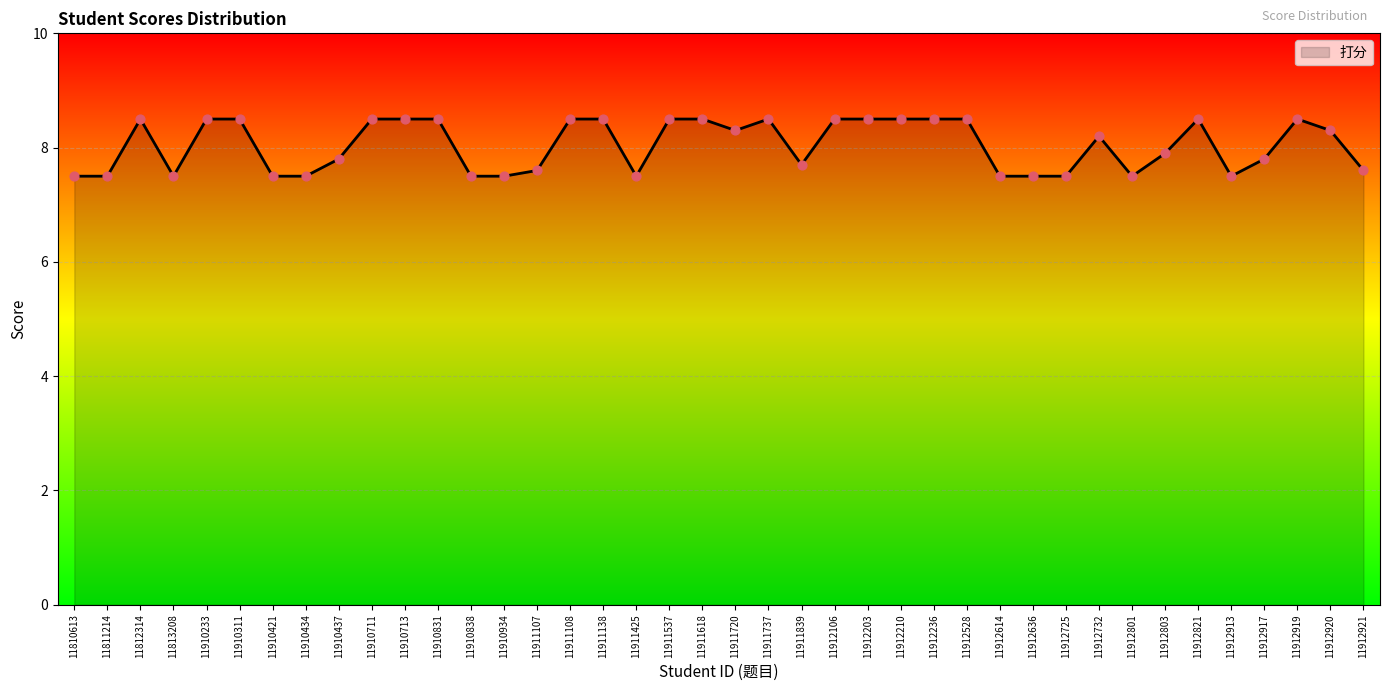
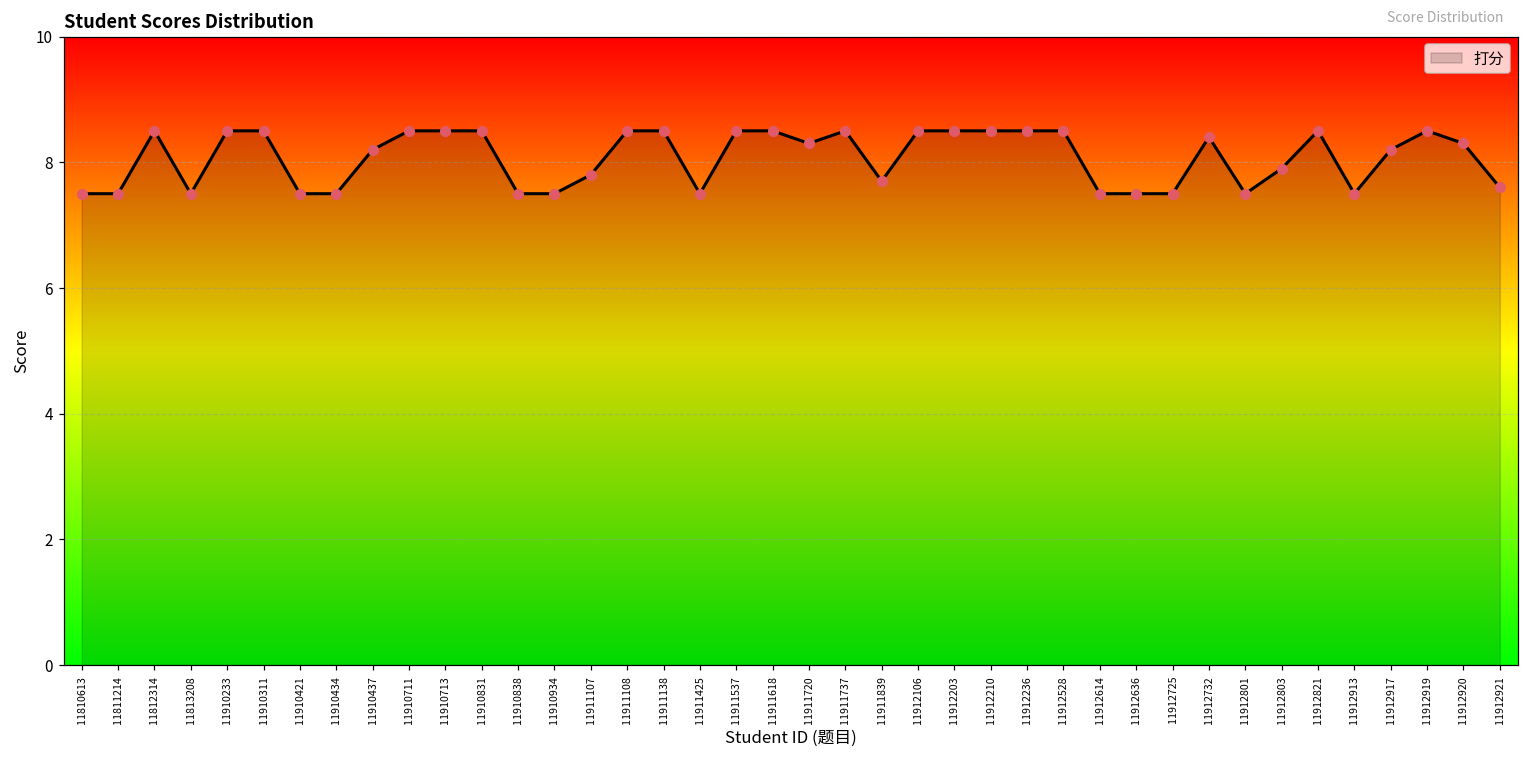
11910437: 7.8 -> 8.2
11911107: 7.6 -> 7.8
11912732: 8.2 -> 8.4
11912917: 7.8 -> 8.2
